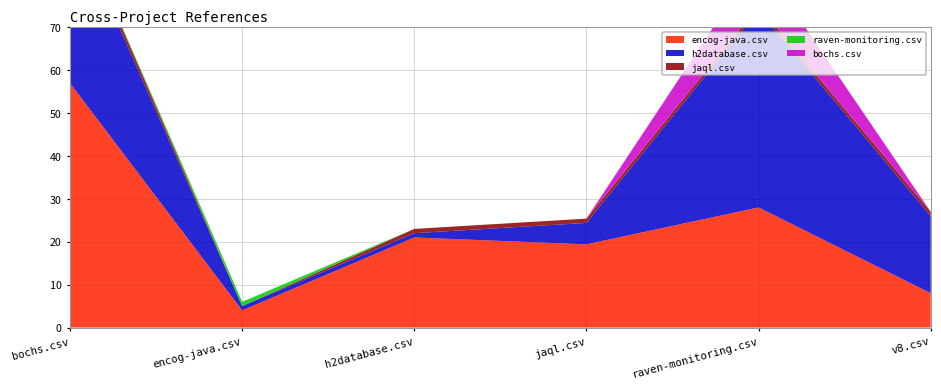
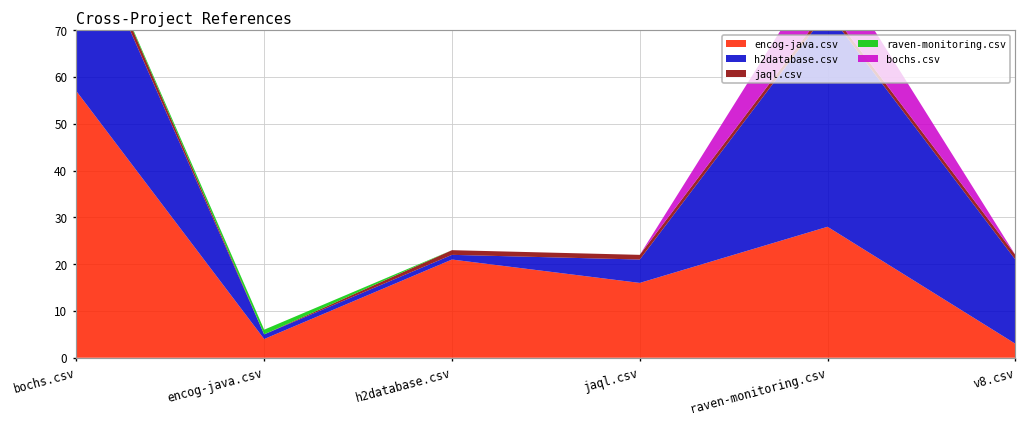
encog-java.csv, jaql.csv: 19 -> 16
encog-java.csv, v8.csv: 8 -> 3
